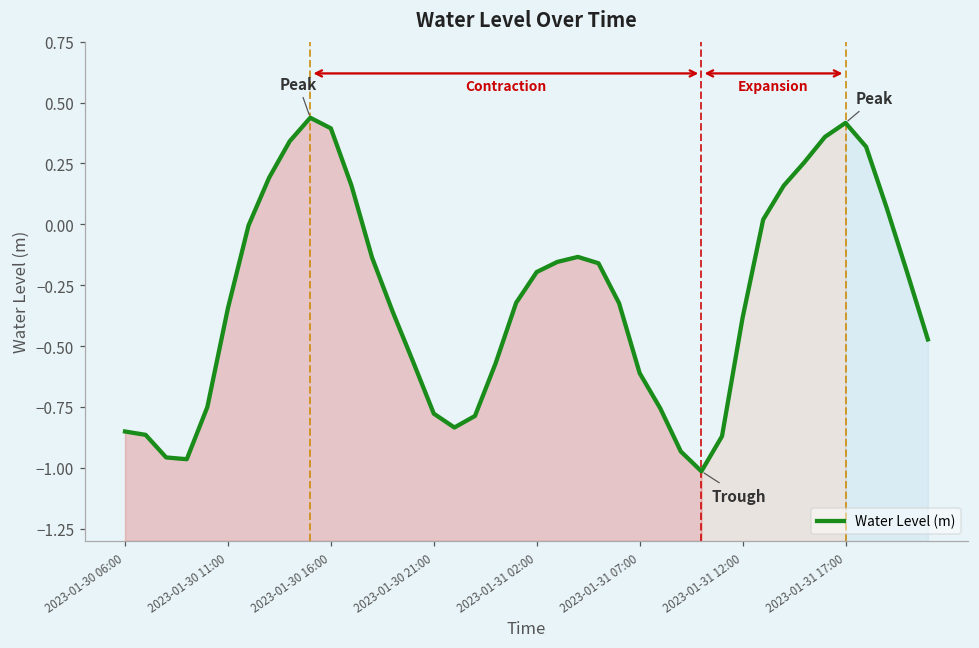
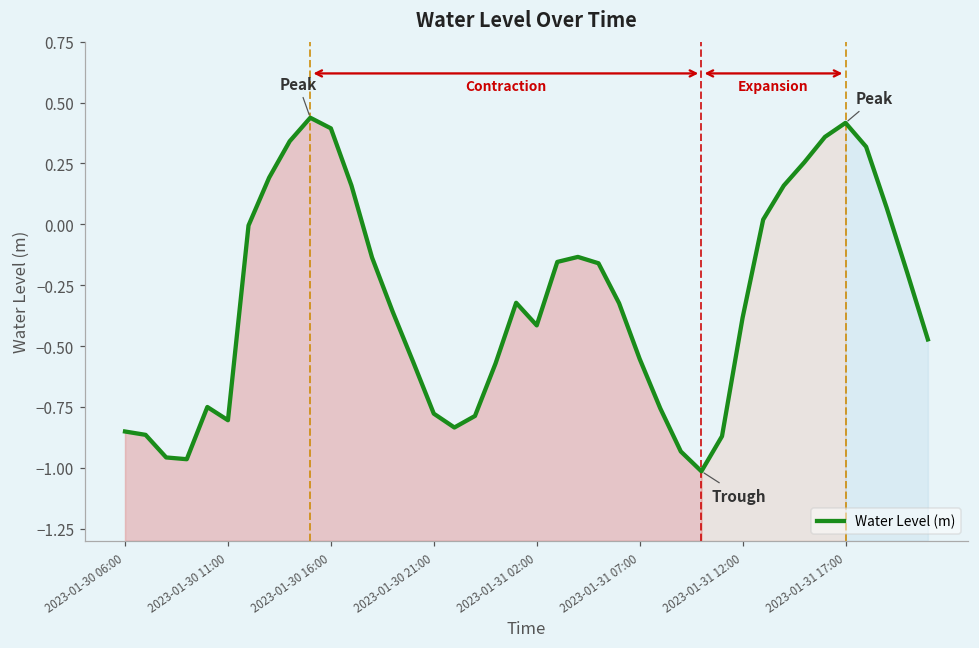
Water Level (m), 2023-01-30 11:00: -0.34 -> -0.80
Water Level (m), 2023-01-31 02:00: -0.20 -> -0.41
Water Level (m), 2023-01-31 07:00: -0.61 -> -0.55
